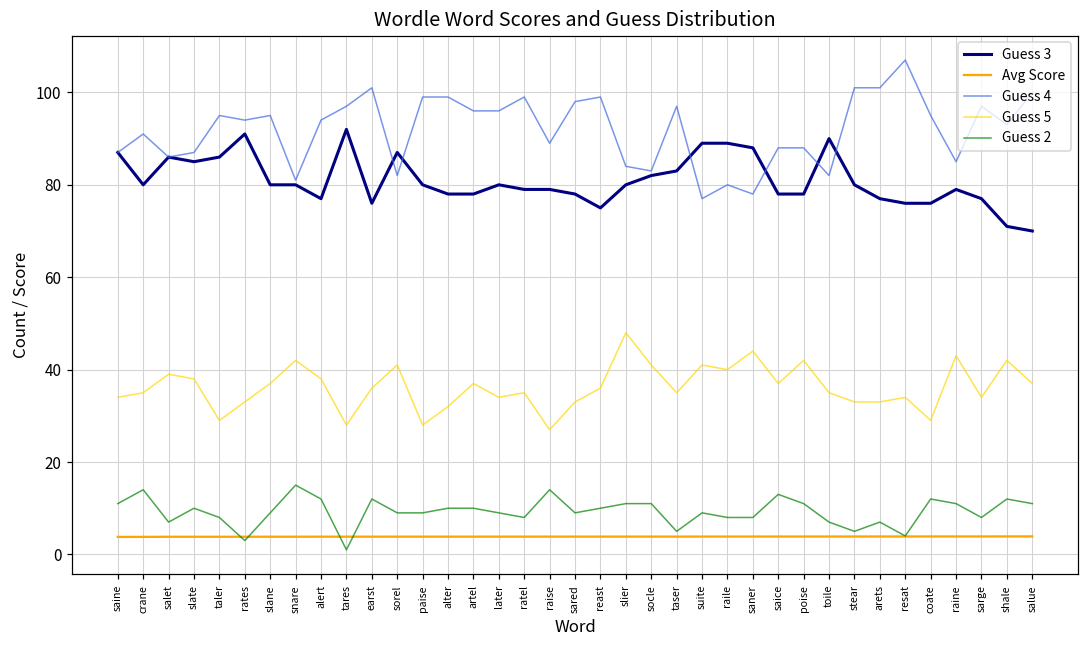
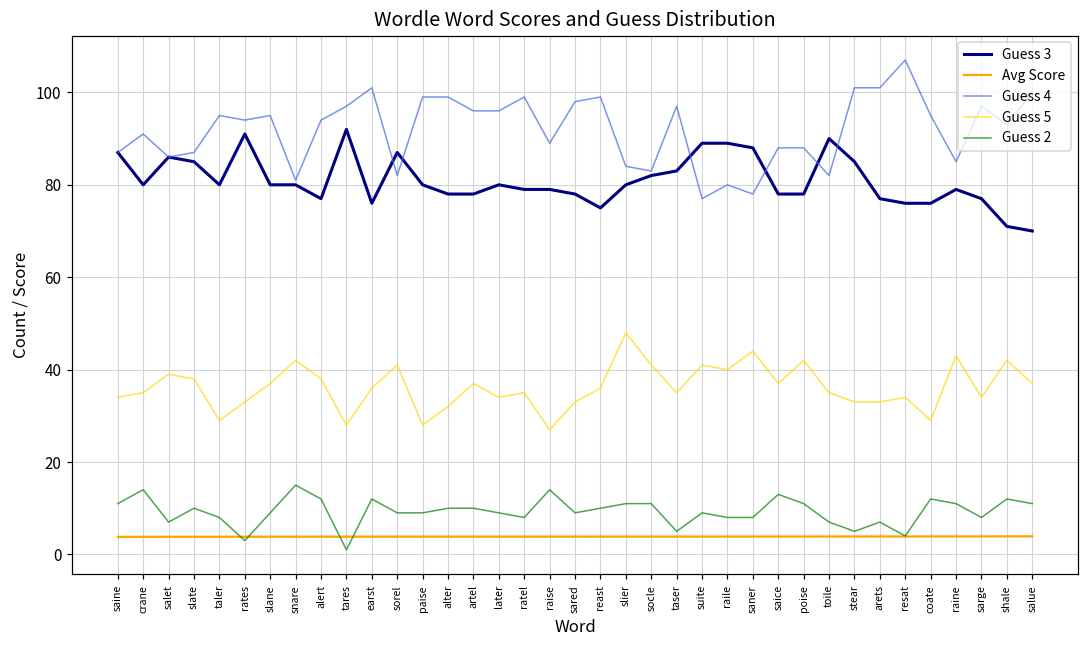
Guess 3, taler: 86 -> 80
Guess 3, stear: 80 -> 85
